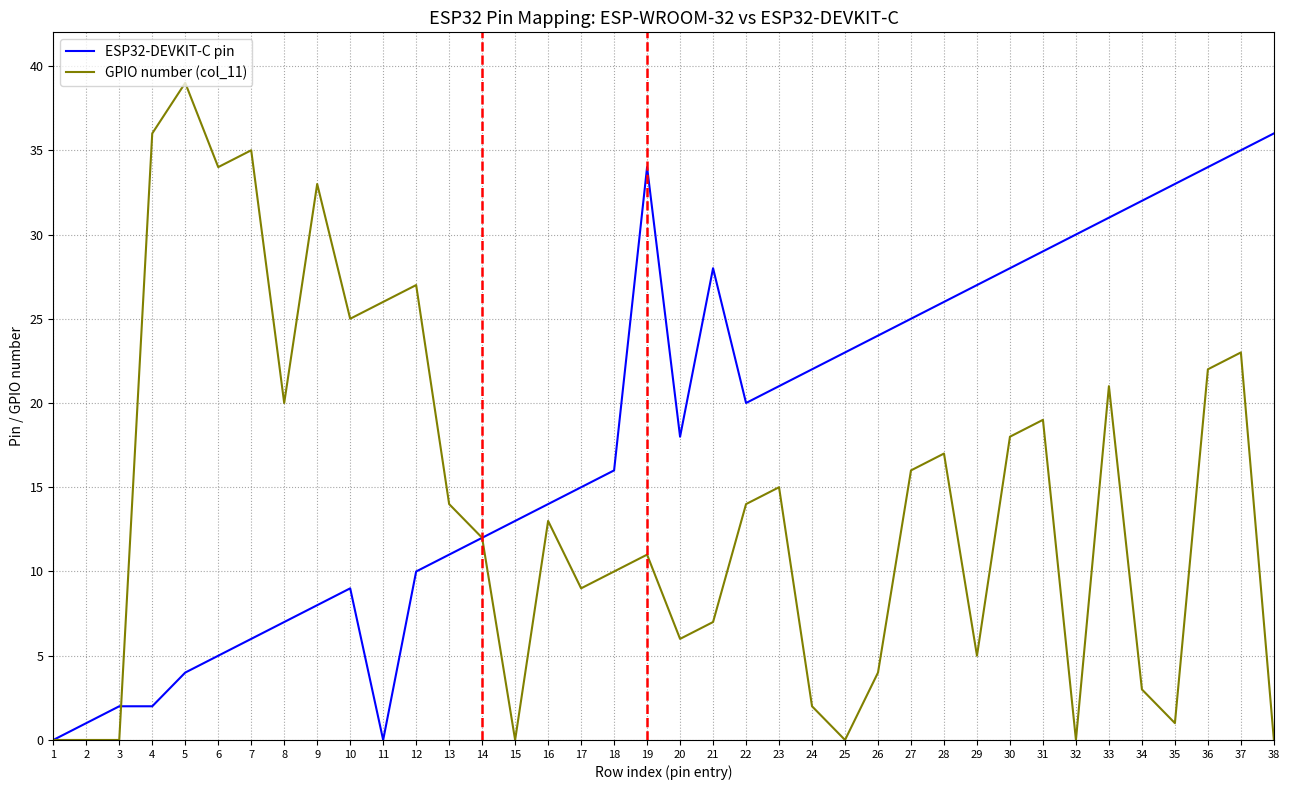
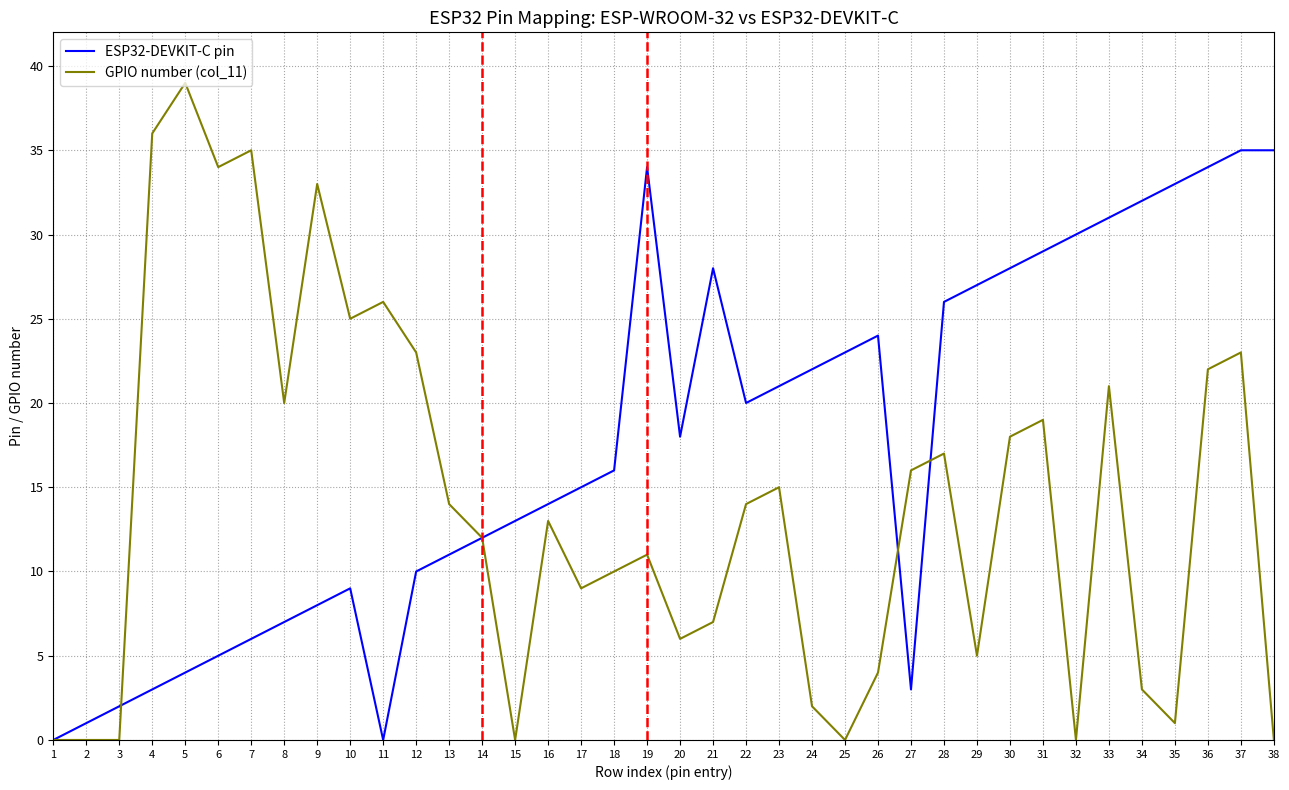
ESP32-DEVKIT-C pin, 4: 2 -> 3
GPIO number (col_11), 12: 27 -> 23
ESP32-DEVKIT-C pin, 27: 25 -> 3
ESP32-DEVKIT-C pin, 38: 36 -> 35
